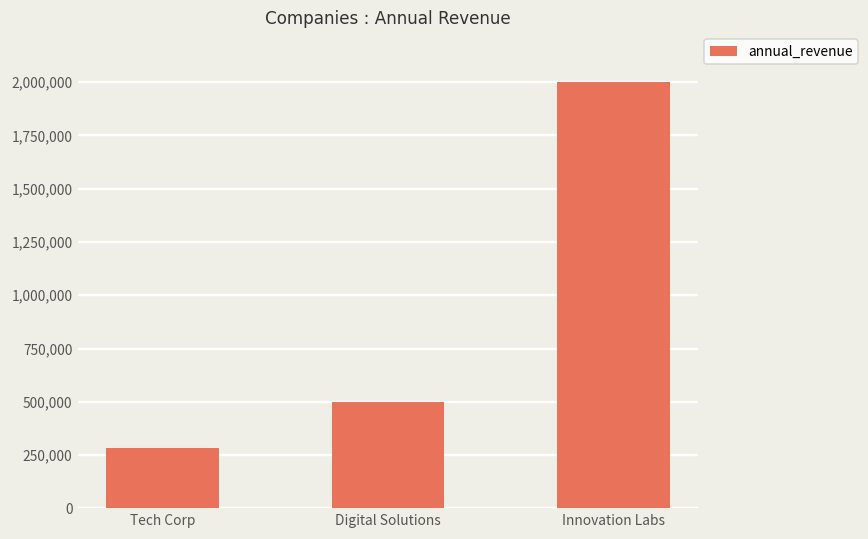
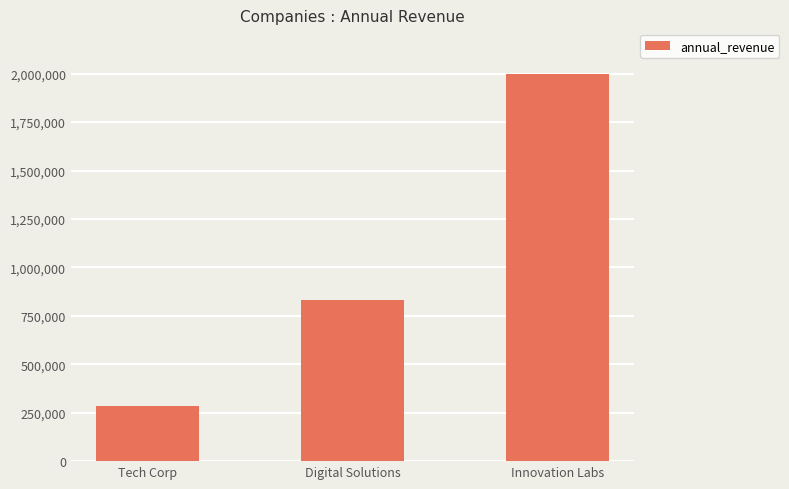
Digital Solutions: 500,000 -> 830,000
